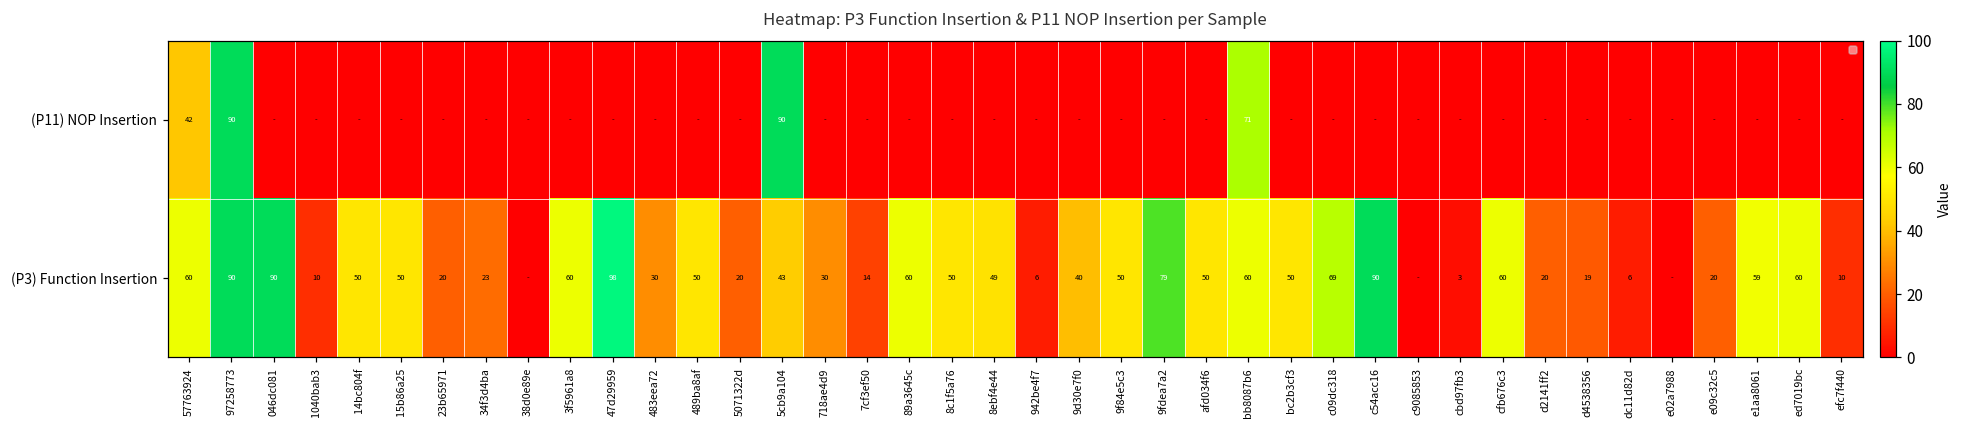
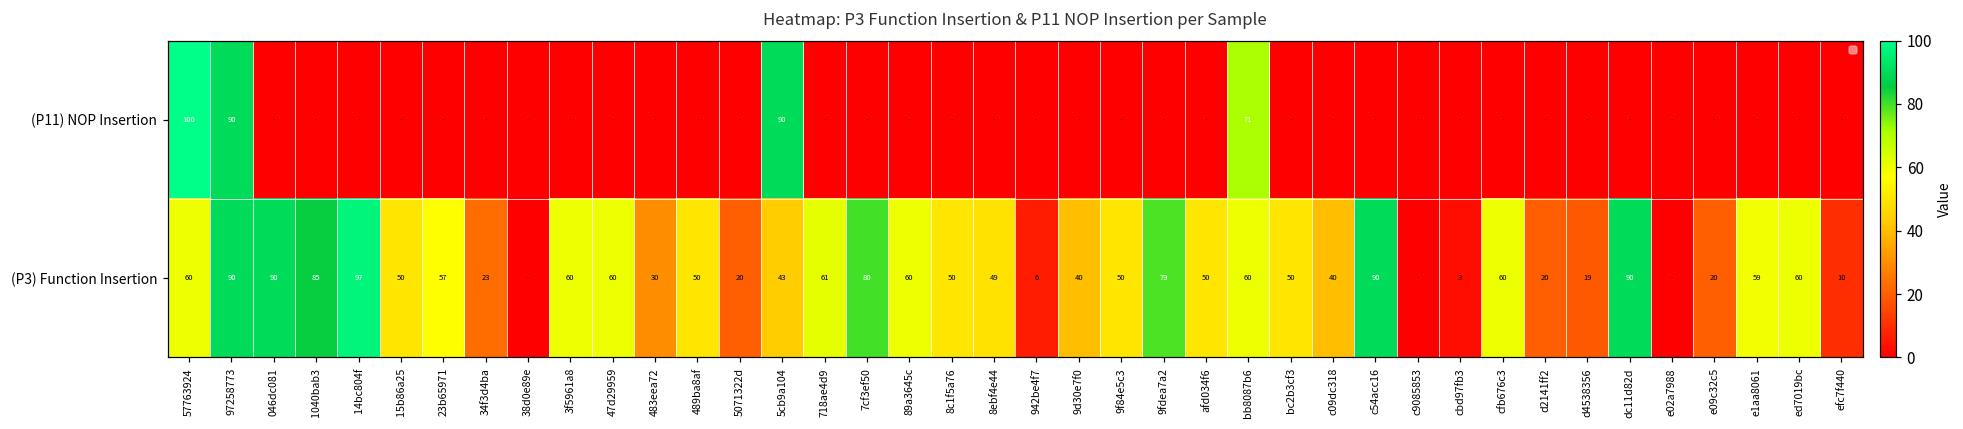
(P11) NOP Insertion, 57763924: 42 -> 100
(P3) Function Insertion, 1040bab3: 10 -> 85
(P3) Function Insertion, 14bc804f: 50 -> 97
(P3) Function Insertion, 23b65971: 20 -> 57
(P3) Function Insertion, 47d29959: 98 -> 60
(P3) Function Insertion, 718ae4d9: 30 -> 61
(P3) Function Insertion, 7cf3ef50: 14 -> 80
(P3) Function Insertion, c09dc318: 69 -> 40
(P3) Function Insertion, dc11d82d: 6 -> 90
